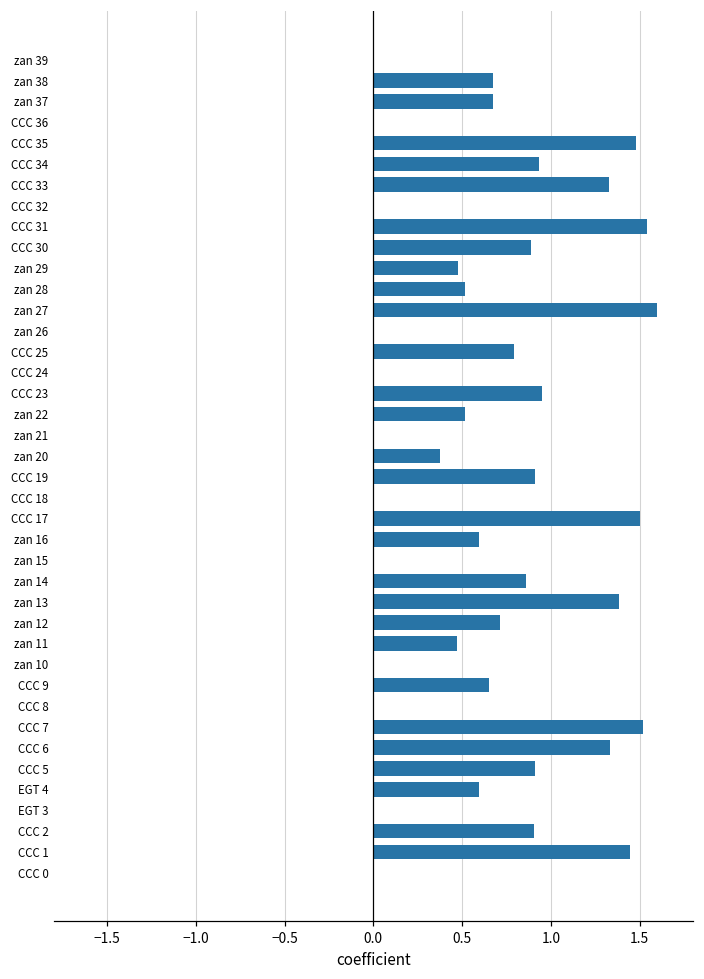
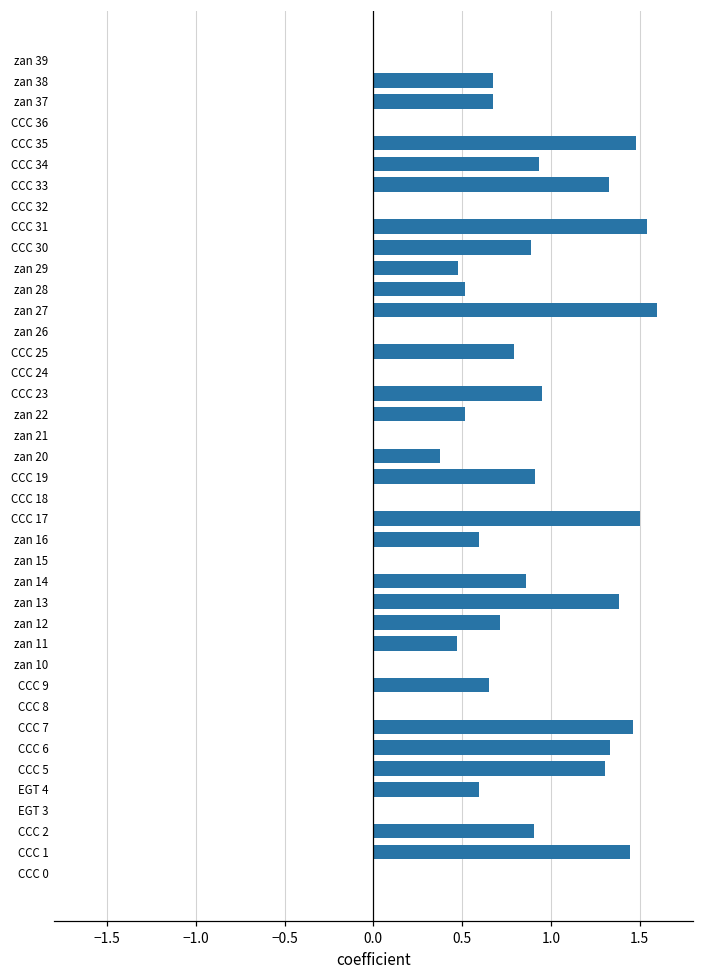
CCC 7: 1.52 -> 1.46
CCC 5: 0.91 -> 1.30
